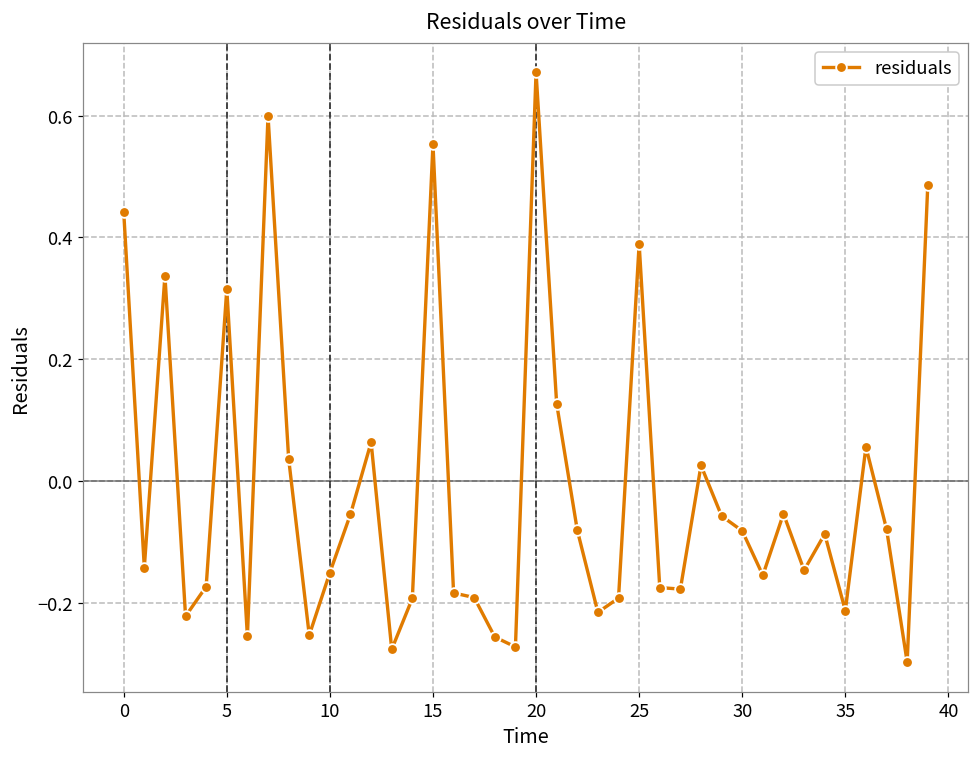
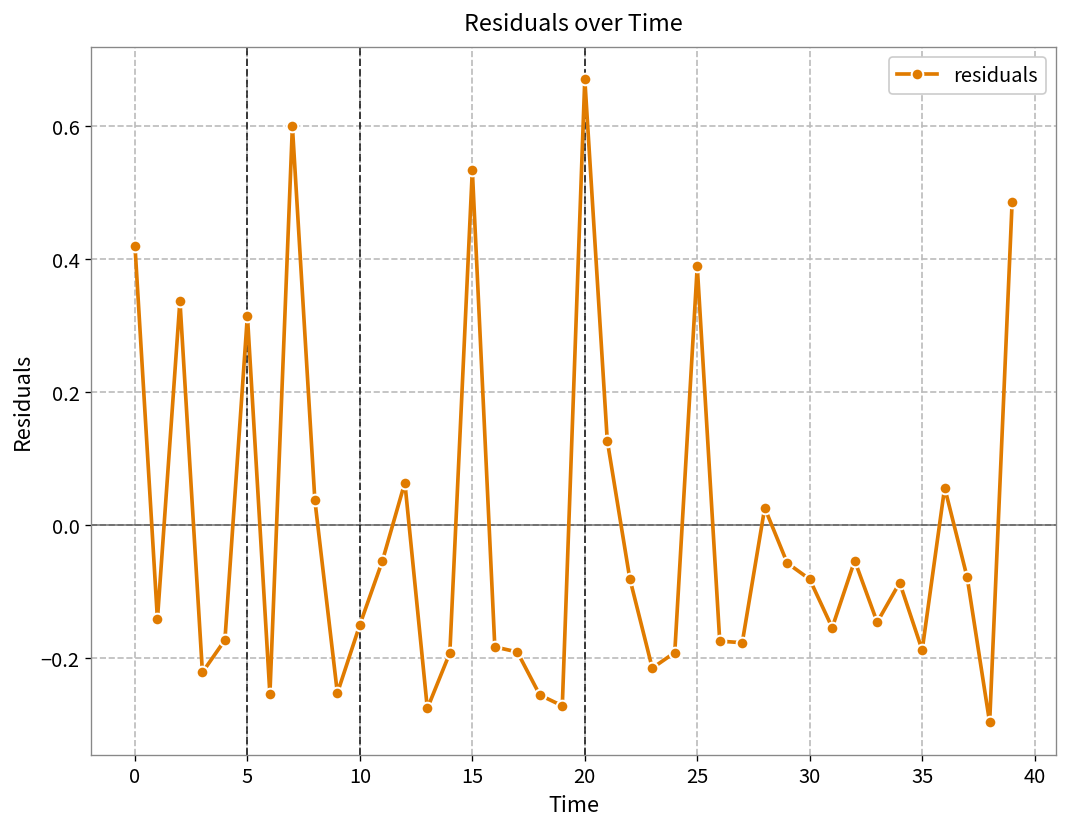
0: 0.44 -> 0.42
15: 0.55 -> 0.53
35: -0.21 -> -0.19
